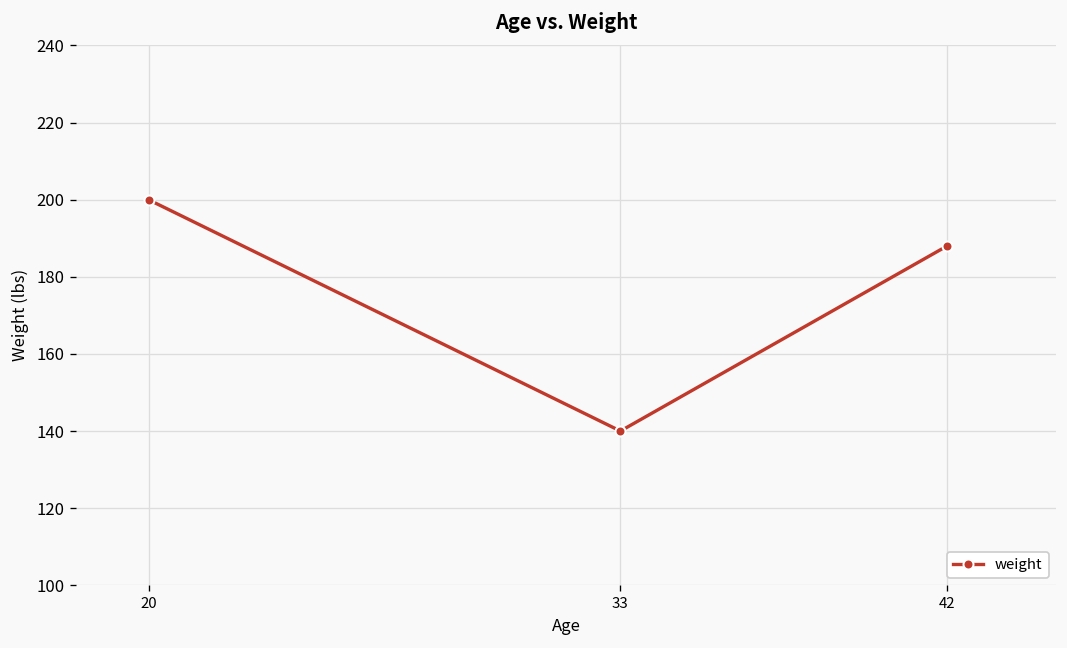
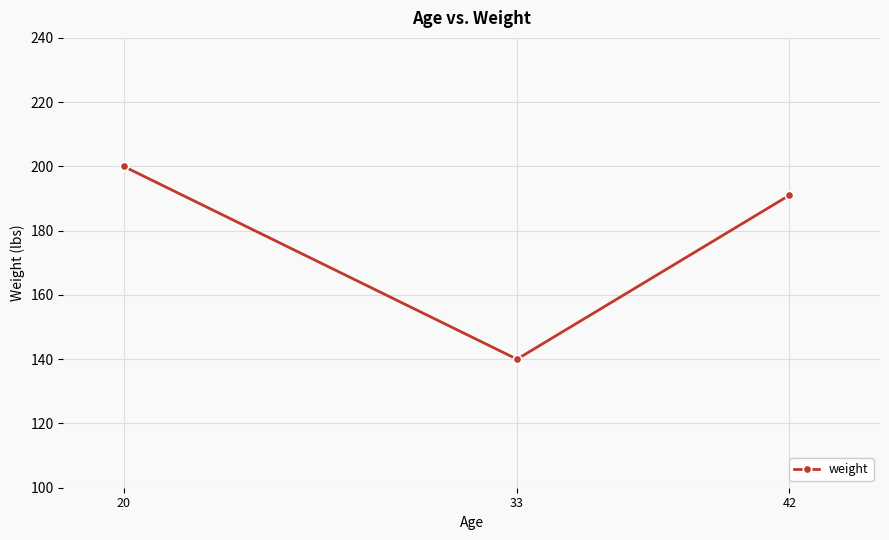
42: 188 -> 191
